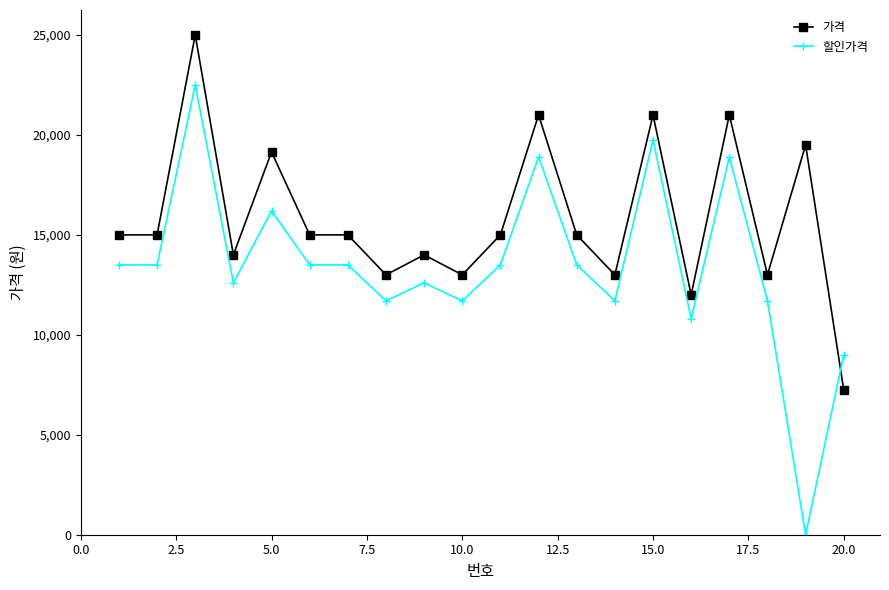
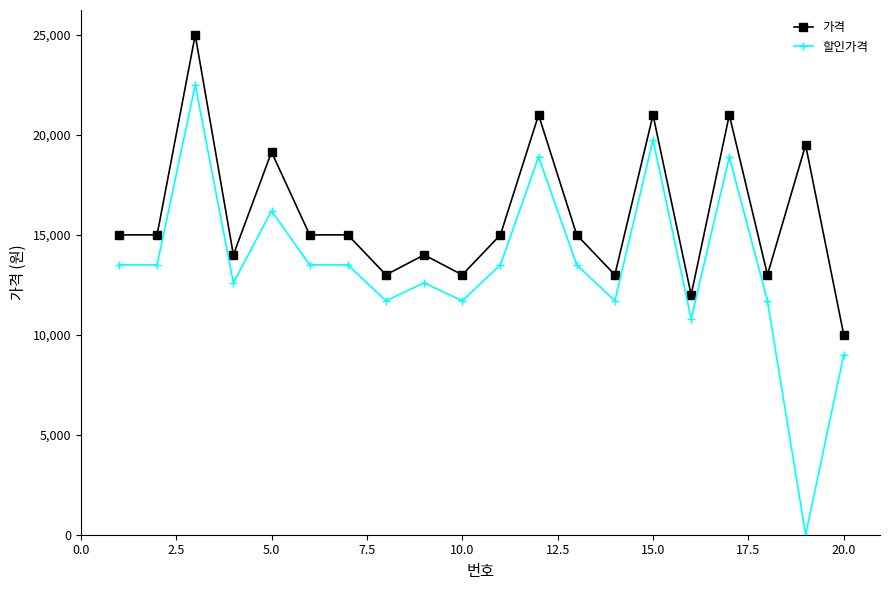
가격, 20.0: 7,200 -> 10,000
